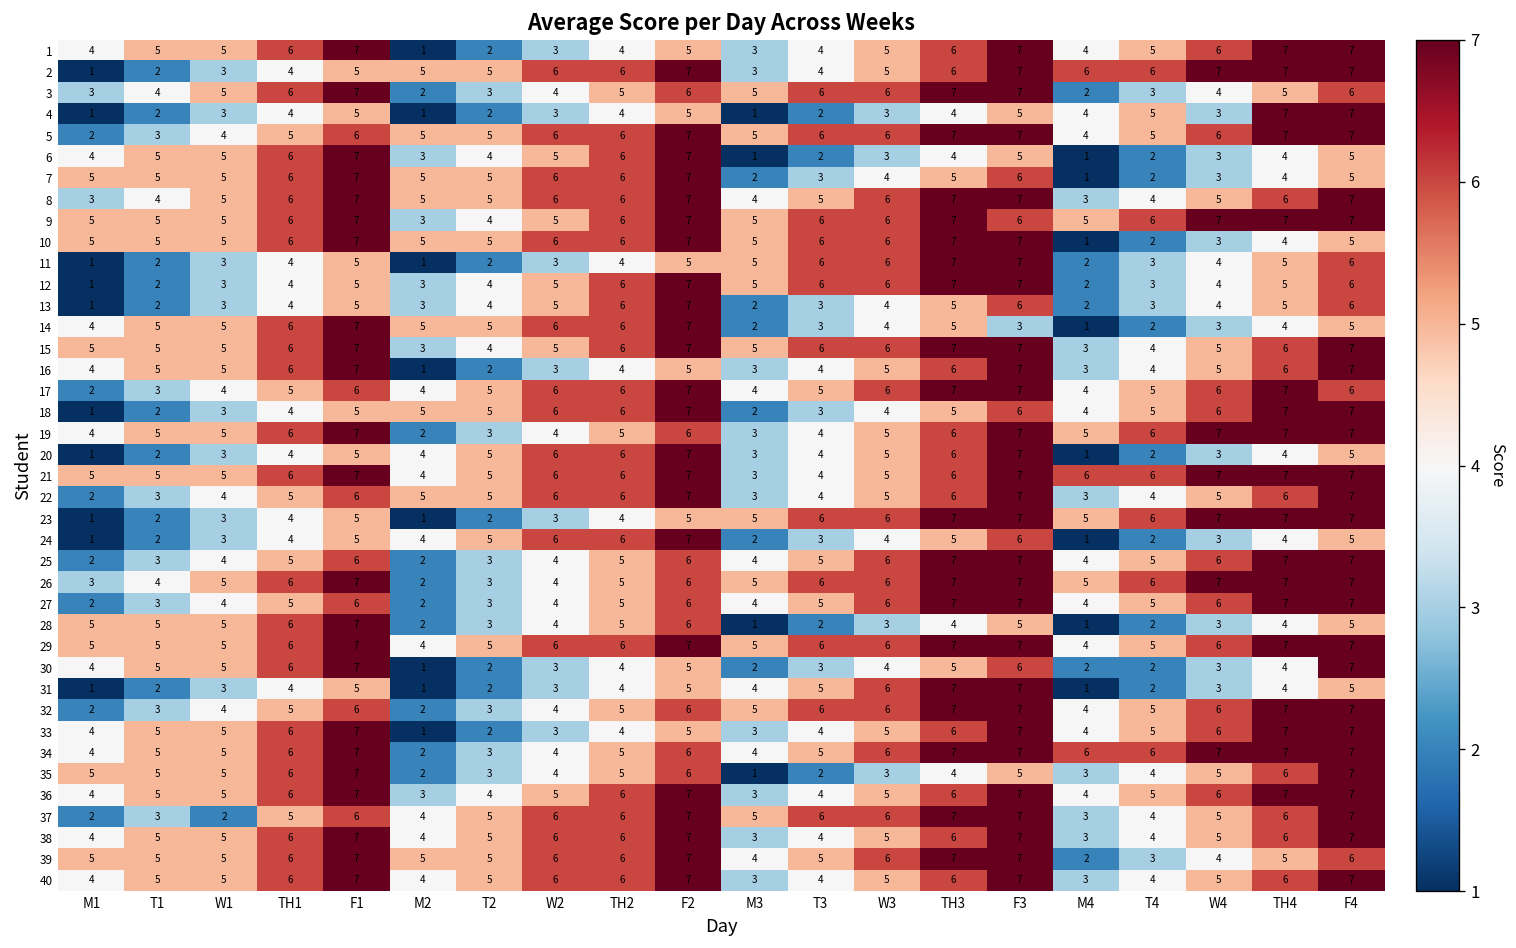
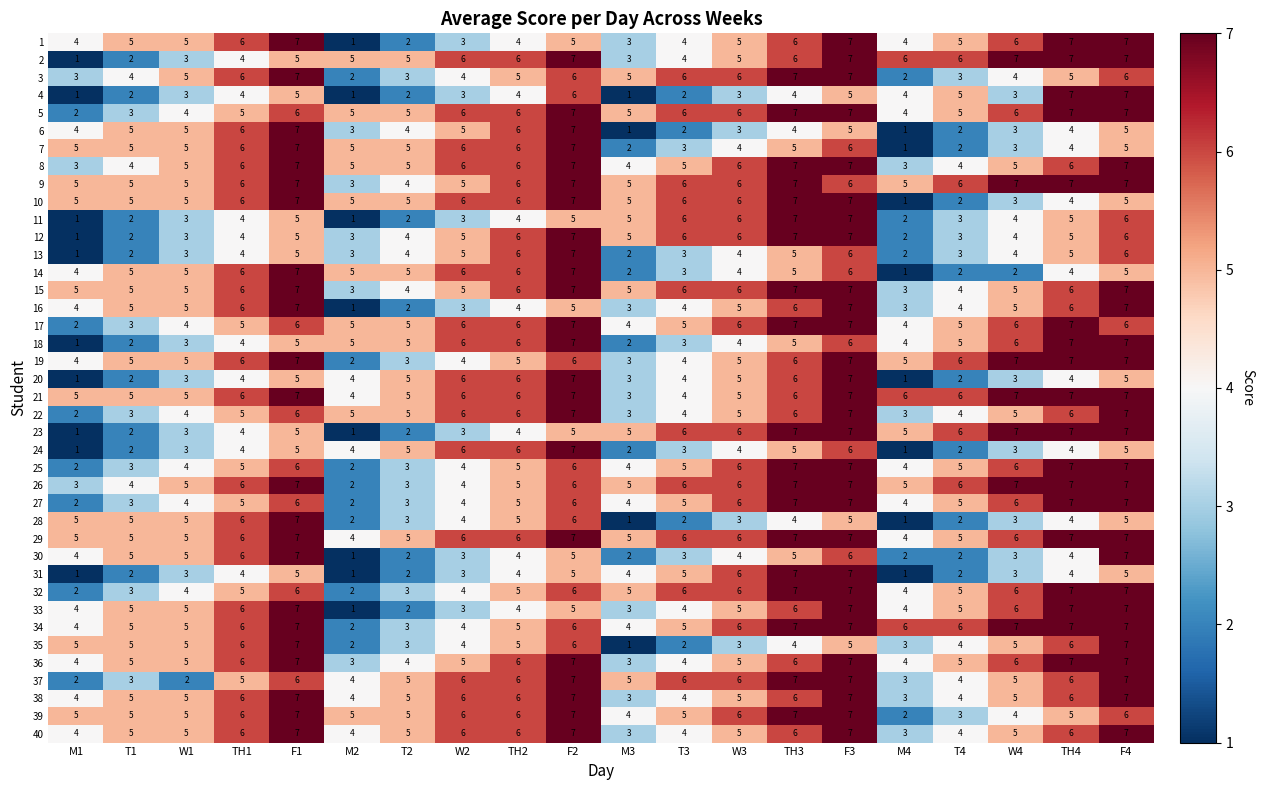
4, F2: 5 -> 6
14, F3: 3 -> 6
14, W4: 3 -> 2
17, M2: 4 -> 5
